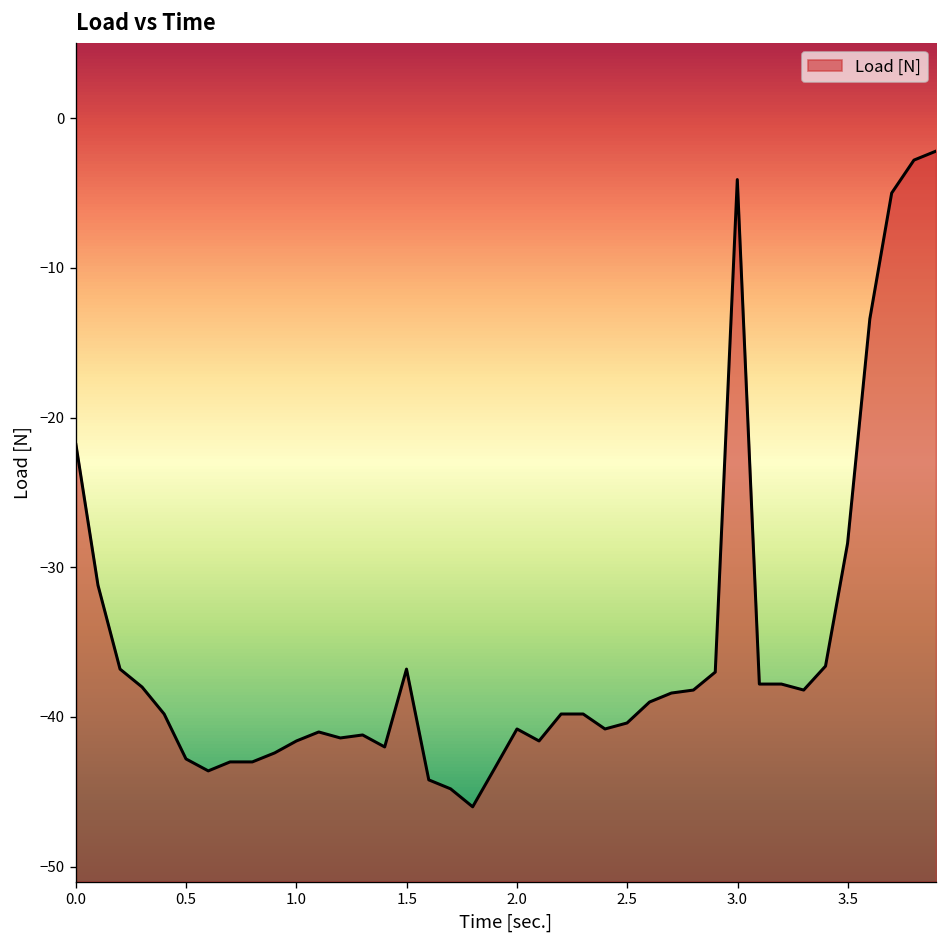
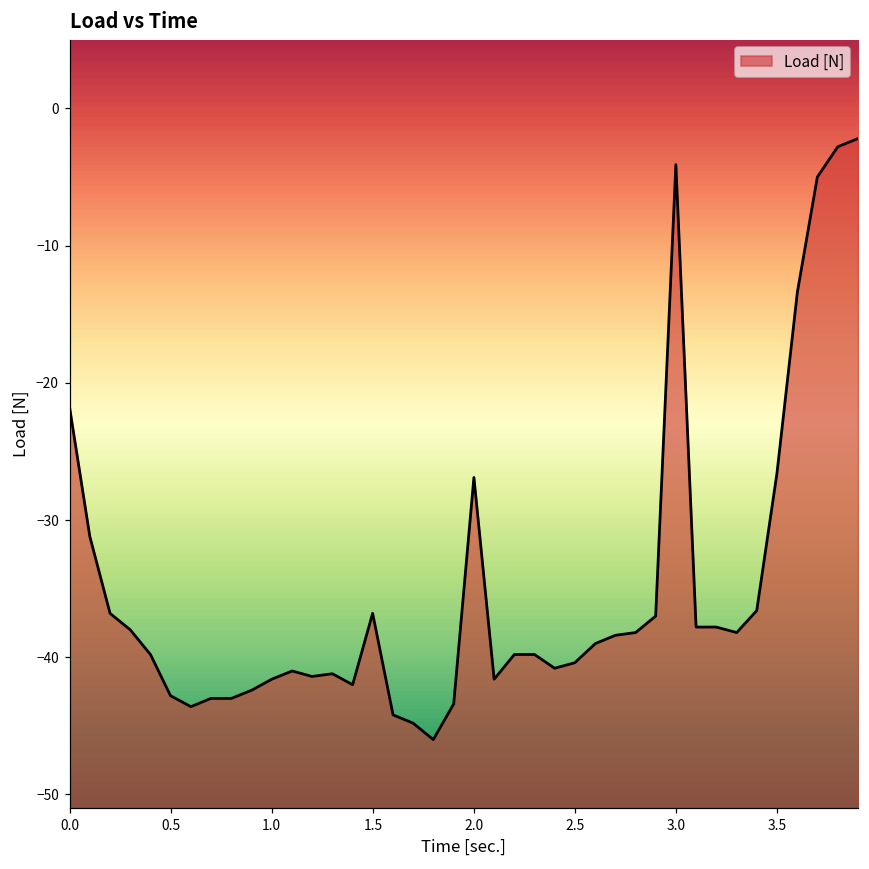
2.0: -40.8 -> -26.9
3.5: -28.4 -> -26.6
